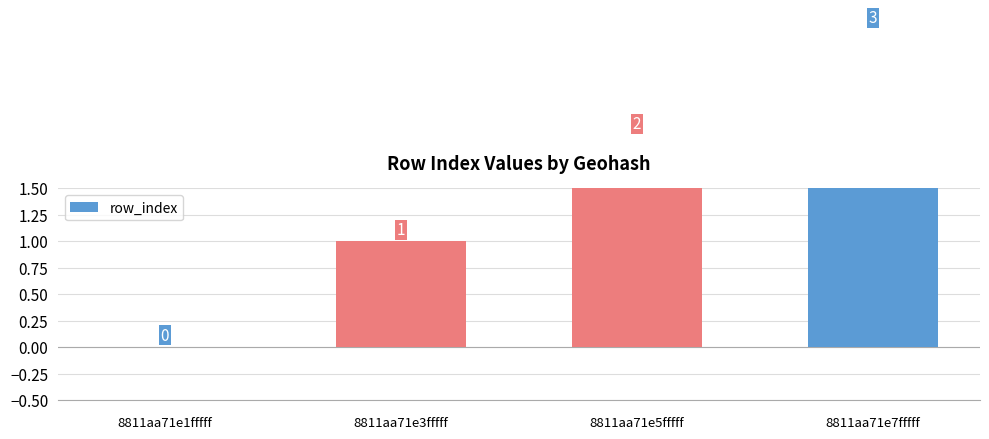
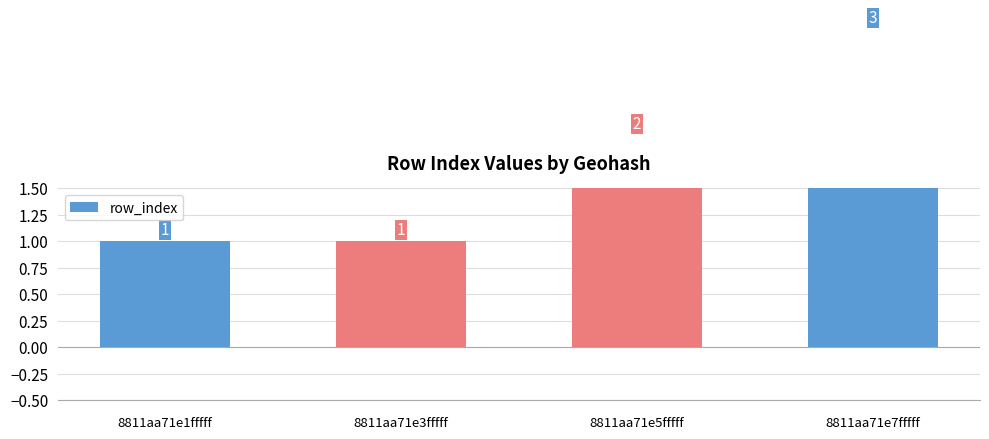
8811aa71e1fffff: 0 -> 1
